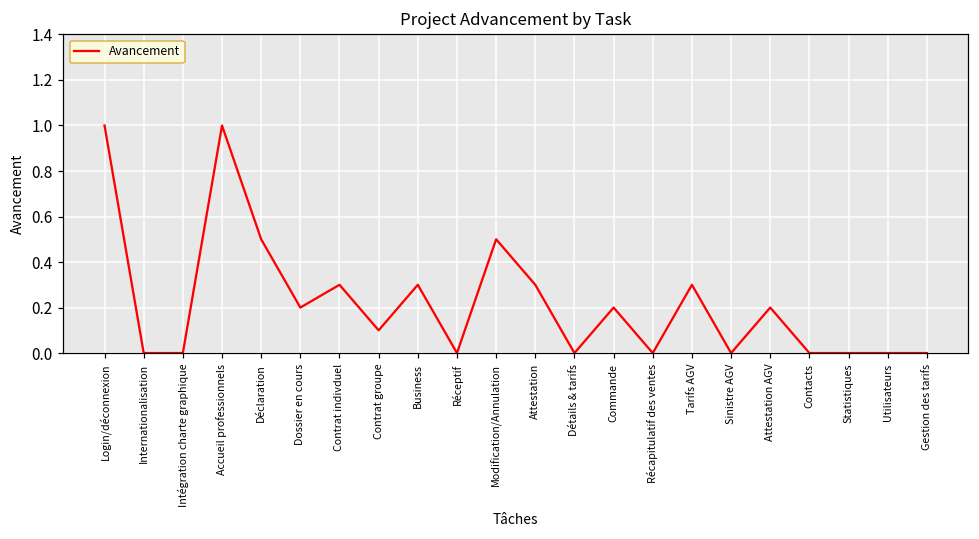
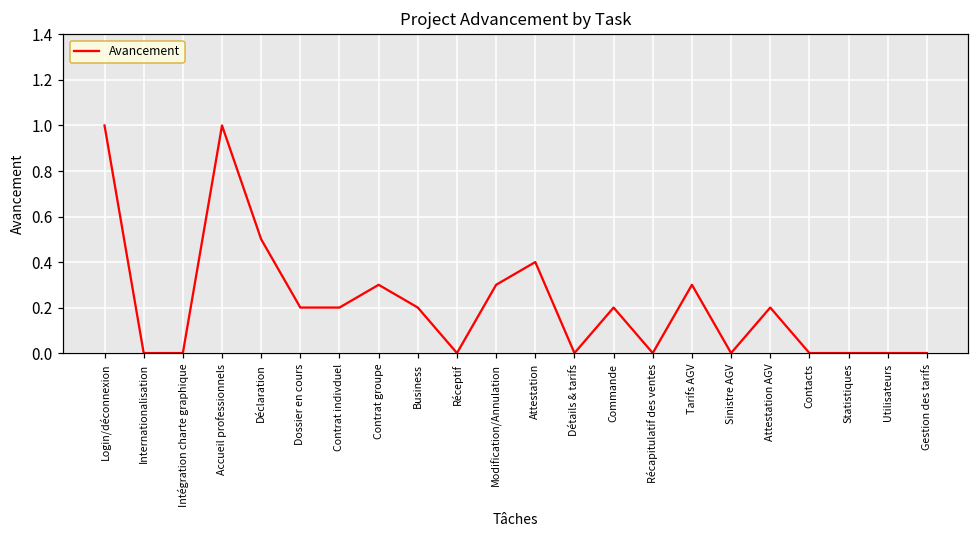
Contrat indivduel: 0.3 -> 0.2
Contrat groupe: 0.1 -> 0.3
Business: 0.3 -> 0.2
Modification/Annulation: 0.5 -> 0.3
Attestation: 0.3 -> 0.4
